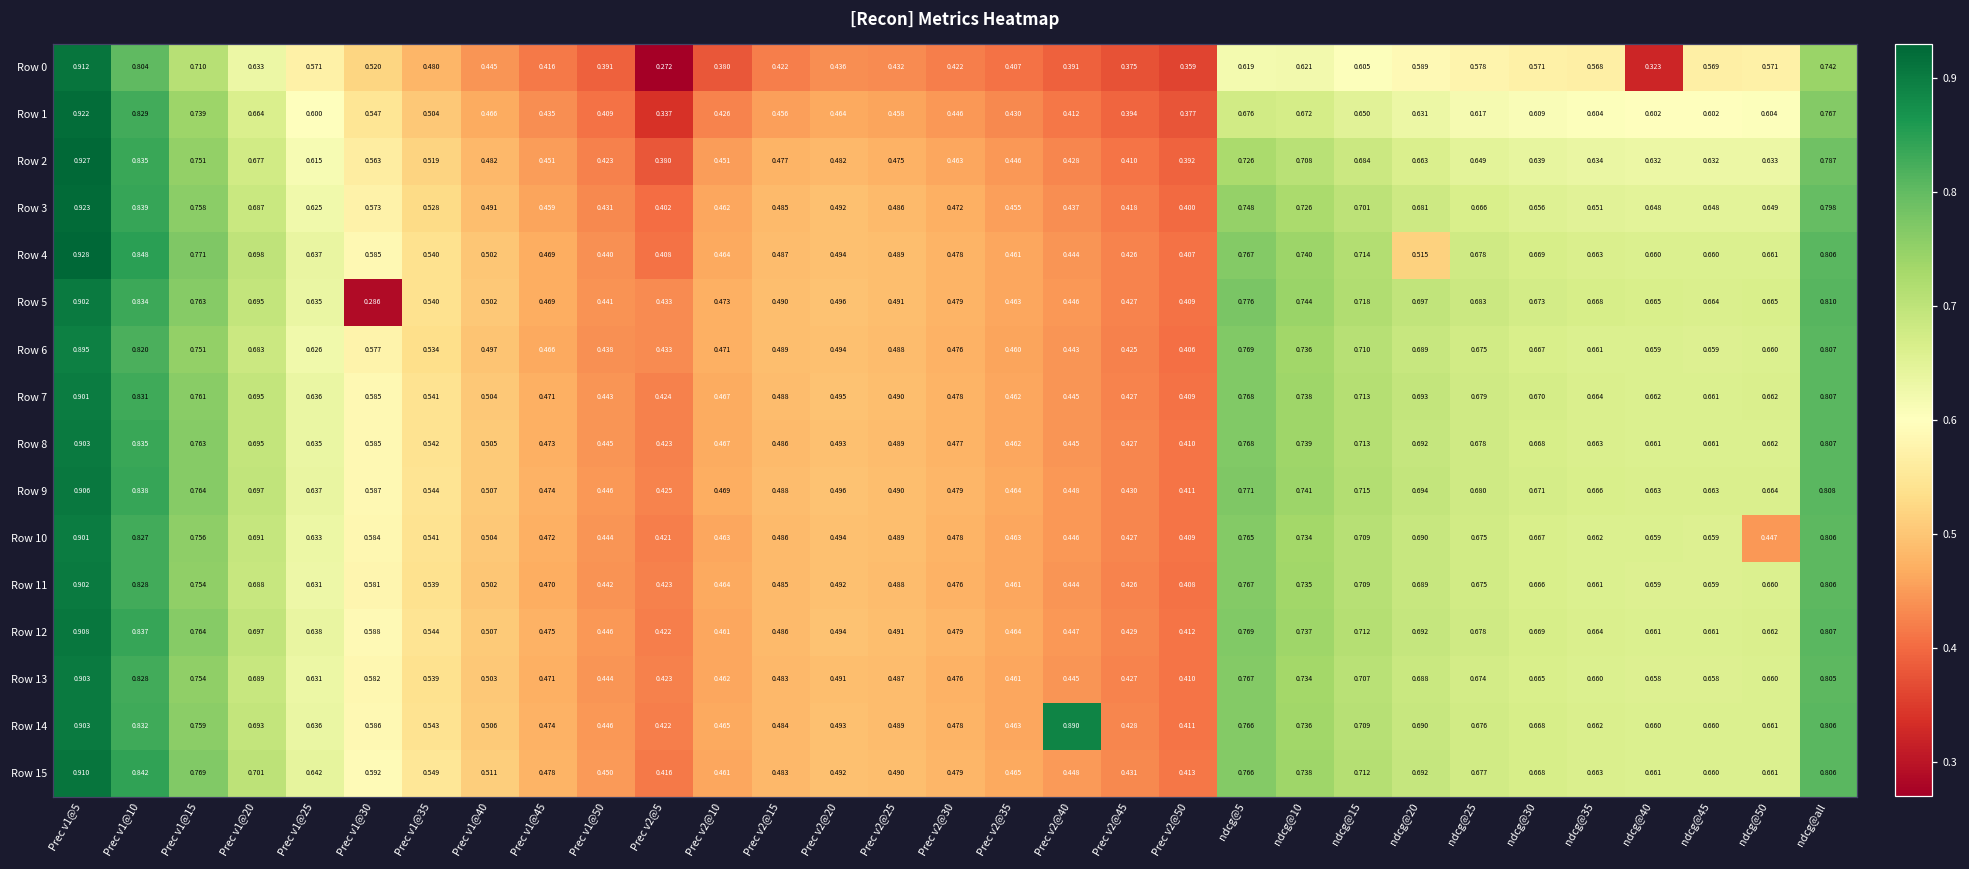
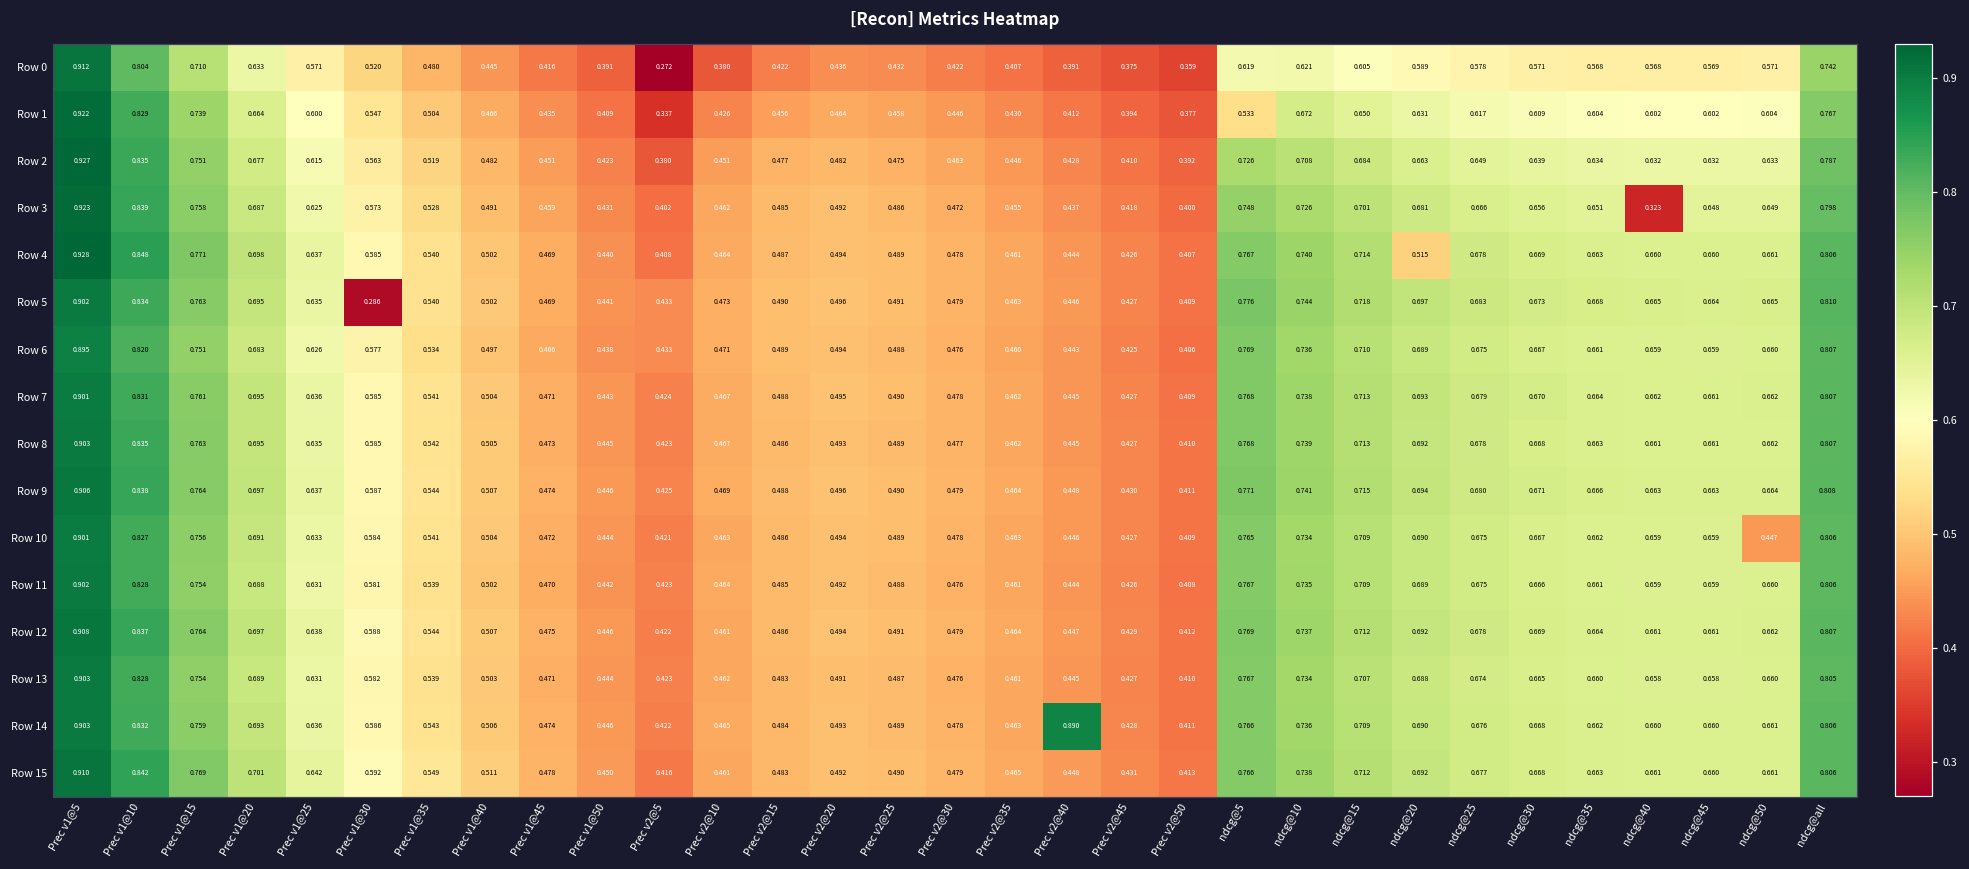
Row 0, ndcg@40: 0.323 -> 0.568
Row 1, ndcg@5: 0.676 -> 0.533
Row 3, ndcg@40: 0.648 -> 0.323
